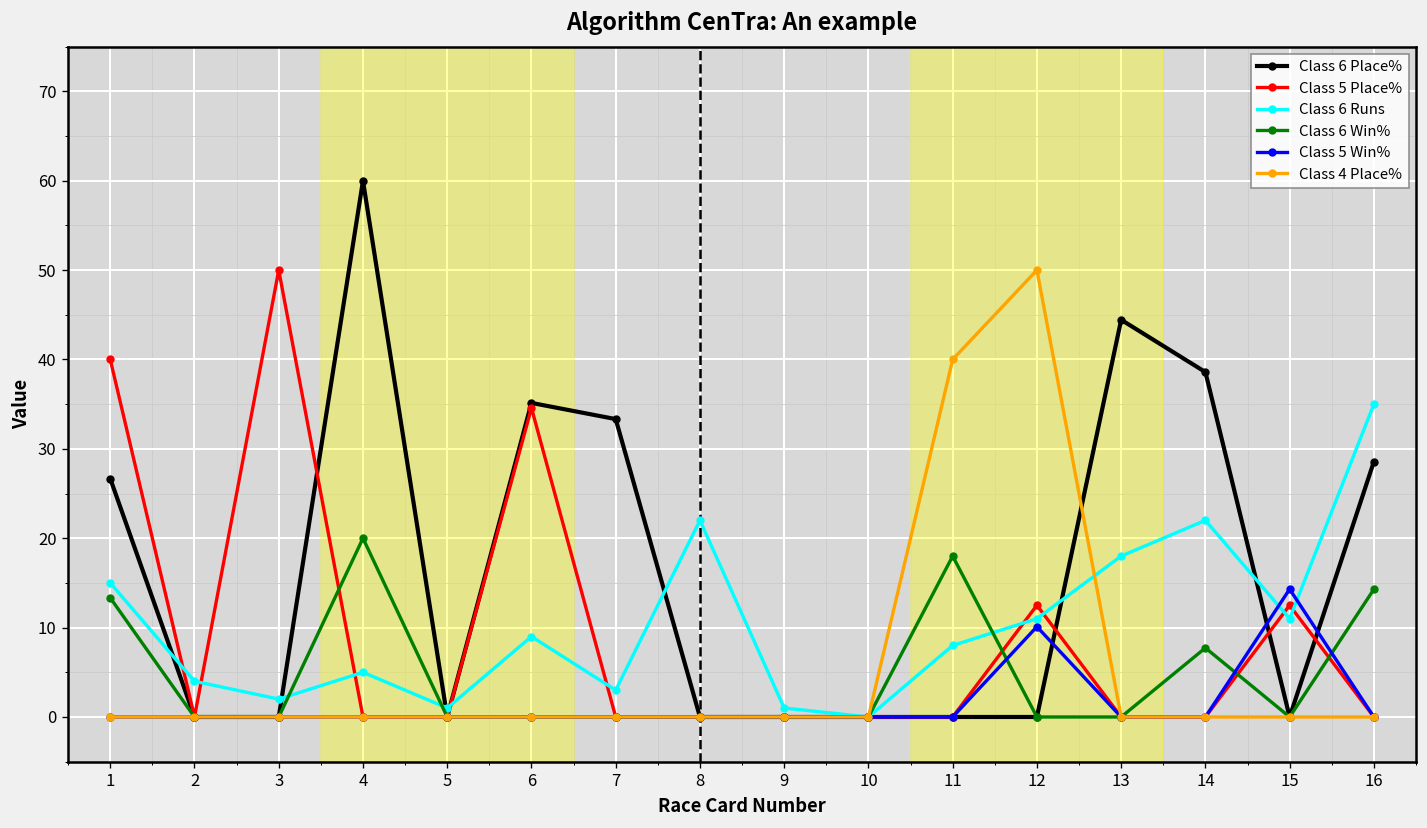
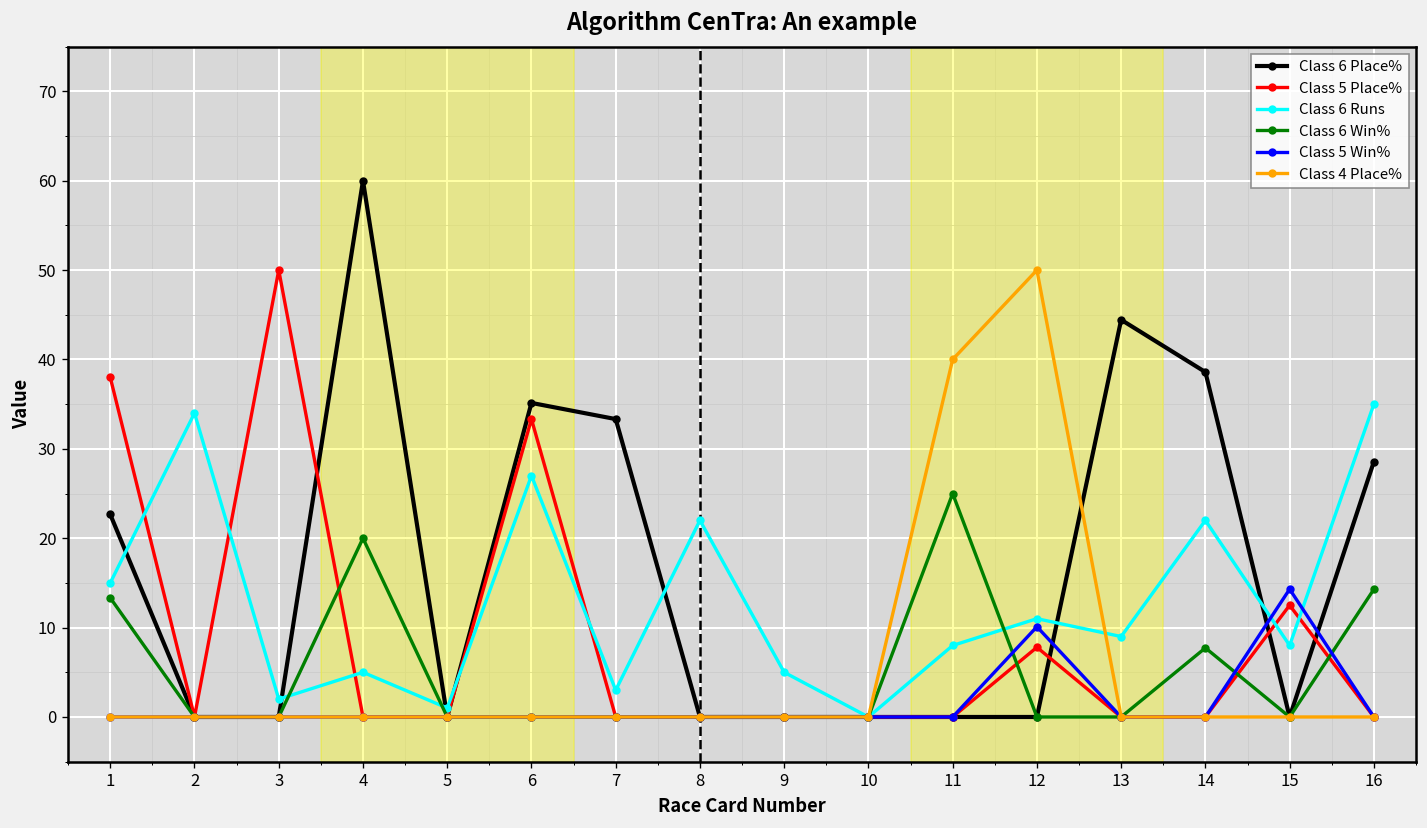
Class 6 Place%, 1: 27 -> 23
Class 5 Place%, 1: 40 -> 38
Class 6 Runs, 2: 4 -> 34
Class 5 Place%, 6: 35 -> 33
Class 6 Runs, 6: 9 -> 27
Class 6 Runs, 9: 1 -> 5
Class 6 Win%, 11: 18 -> 25
Class 5 Place%, 12: 13 -> 8
Class 6 Runs, 13: 18 -> 9
Class 6 Runs, 15: 11 -> 8
